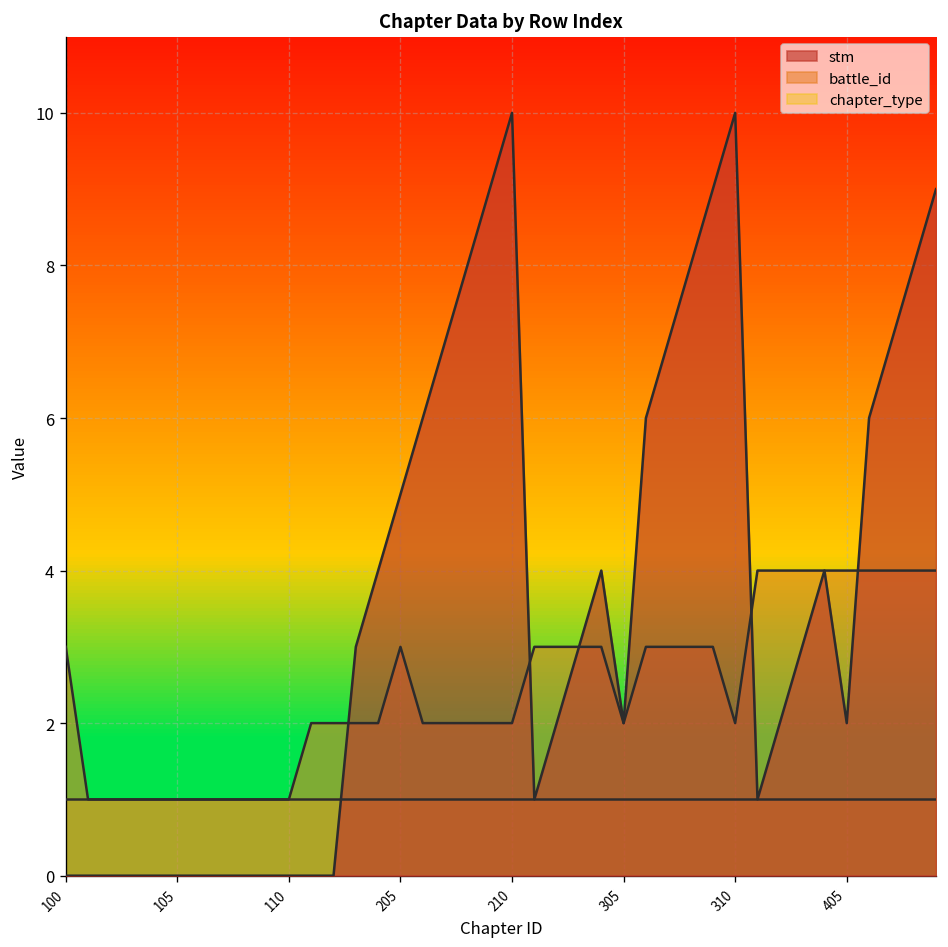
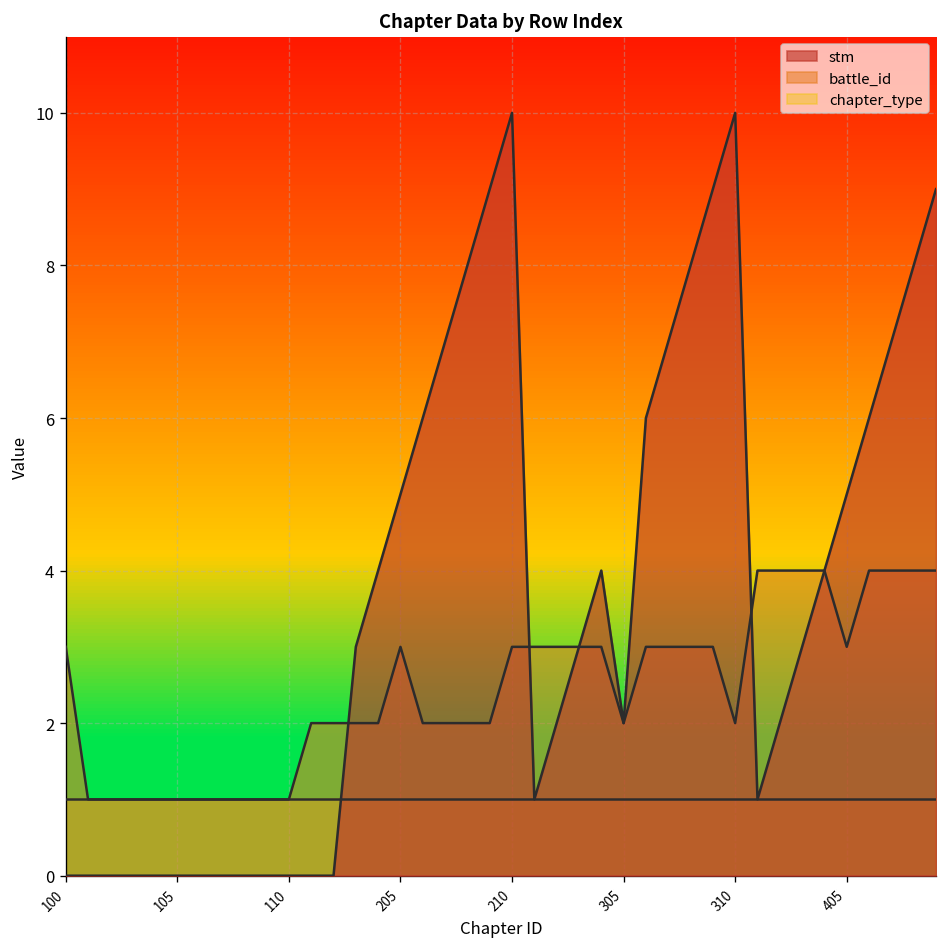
battle_id, 210: 2 -> 3
stm, 405: 2 -> 5
battle_id, 405: 4 -> 3
